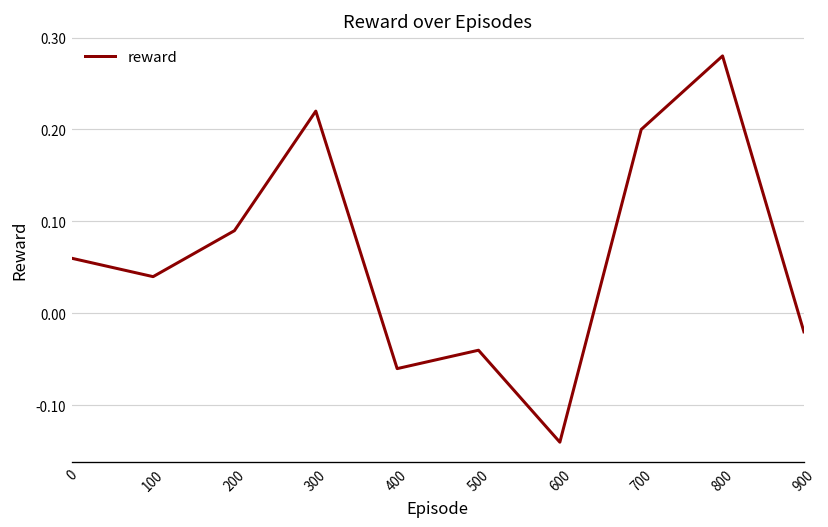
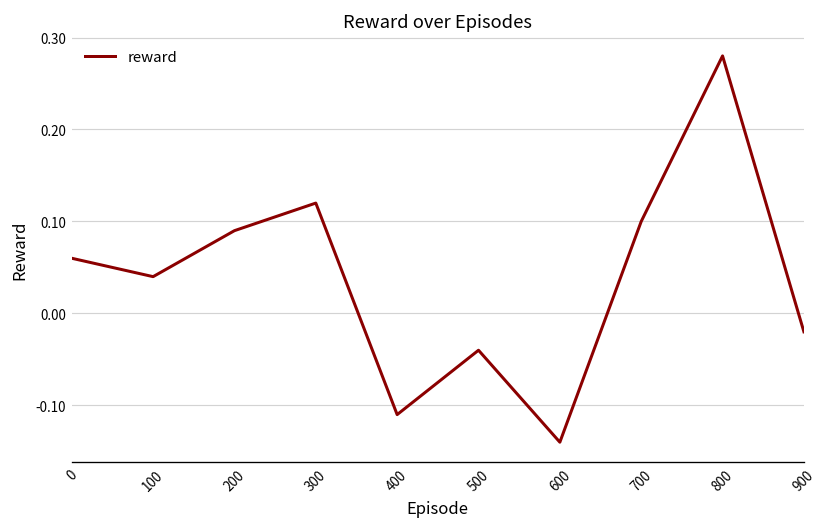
300: 0.22 -> 0.12
400: -0.06 -> -0.11
700: 0.2 -> 0.1
